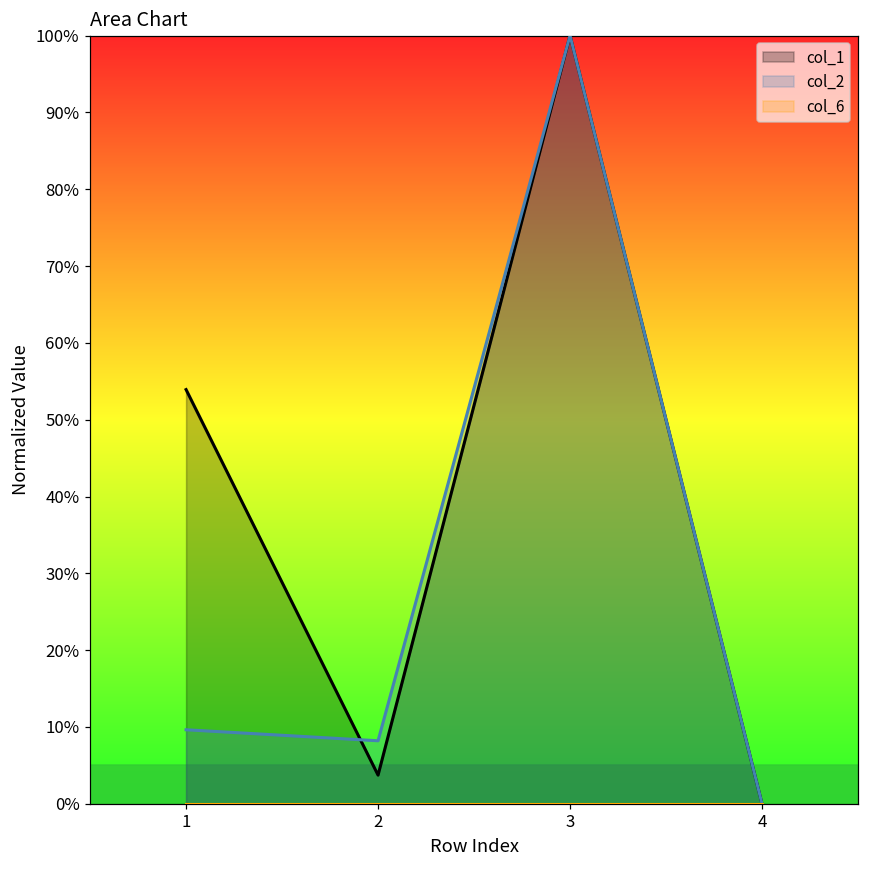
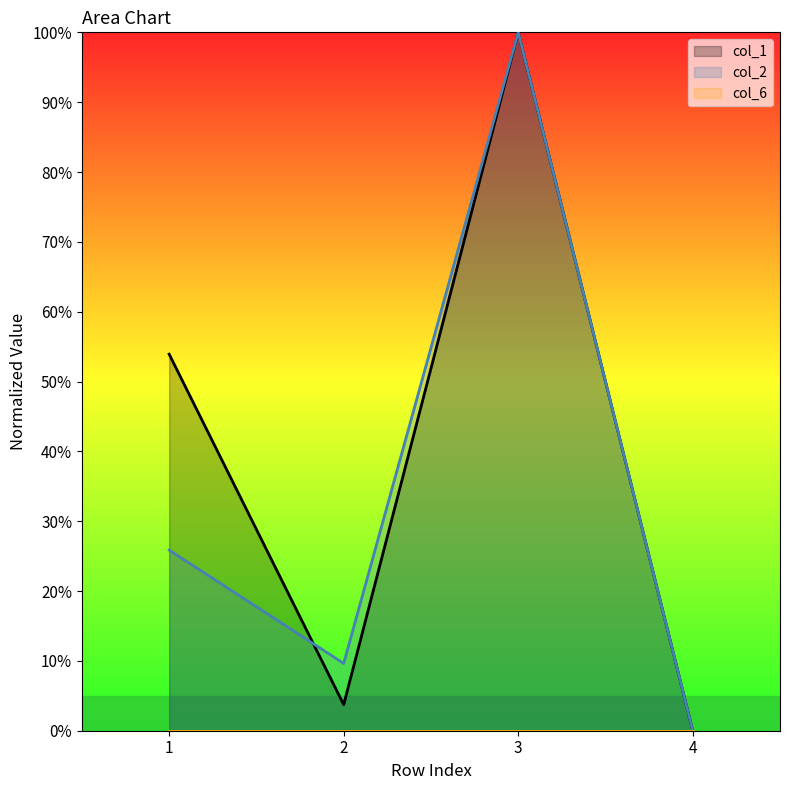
col_2, 1: 10% -> 26%
col_2, 2: 8% -> 10%
